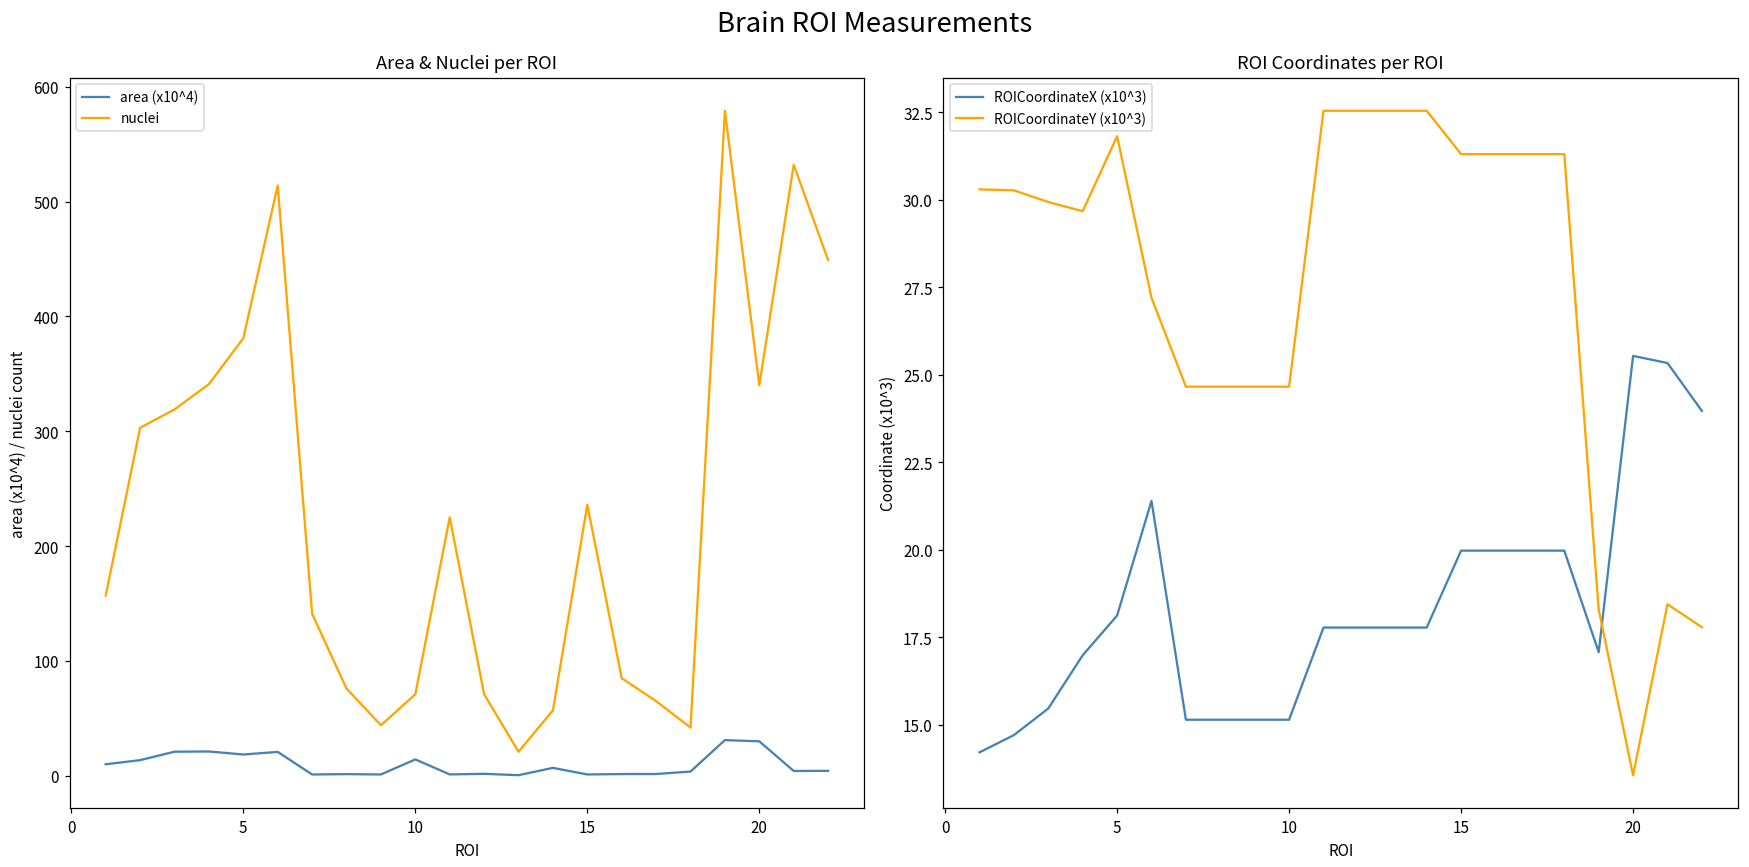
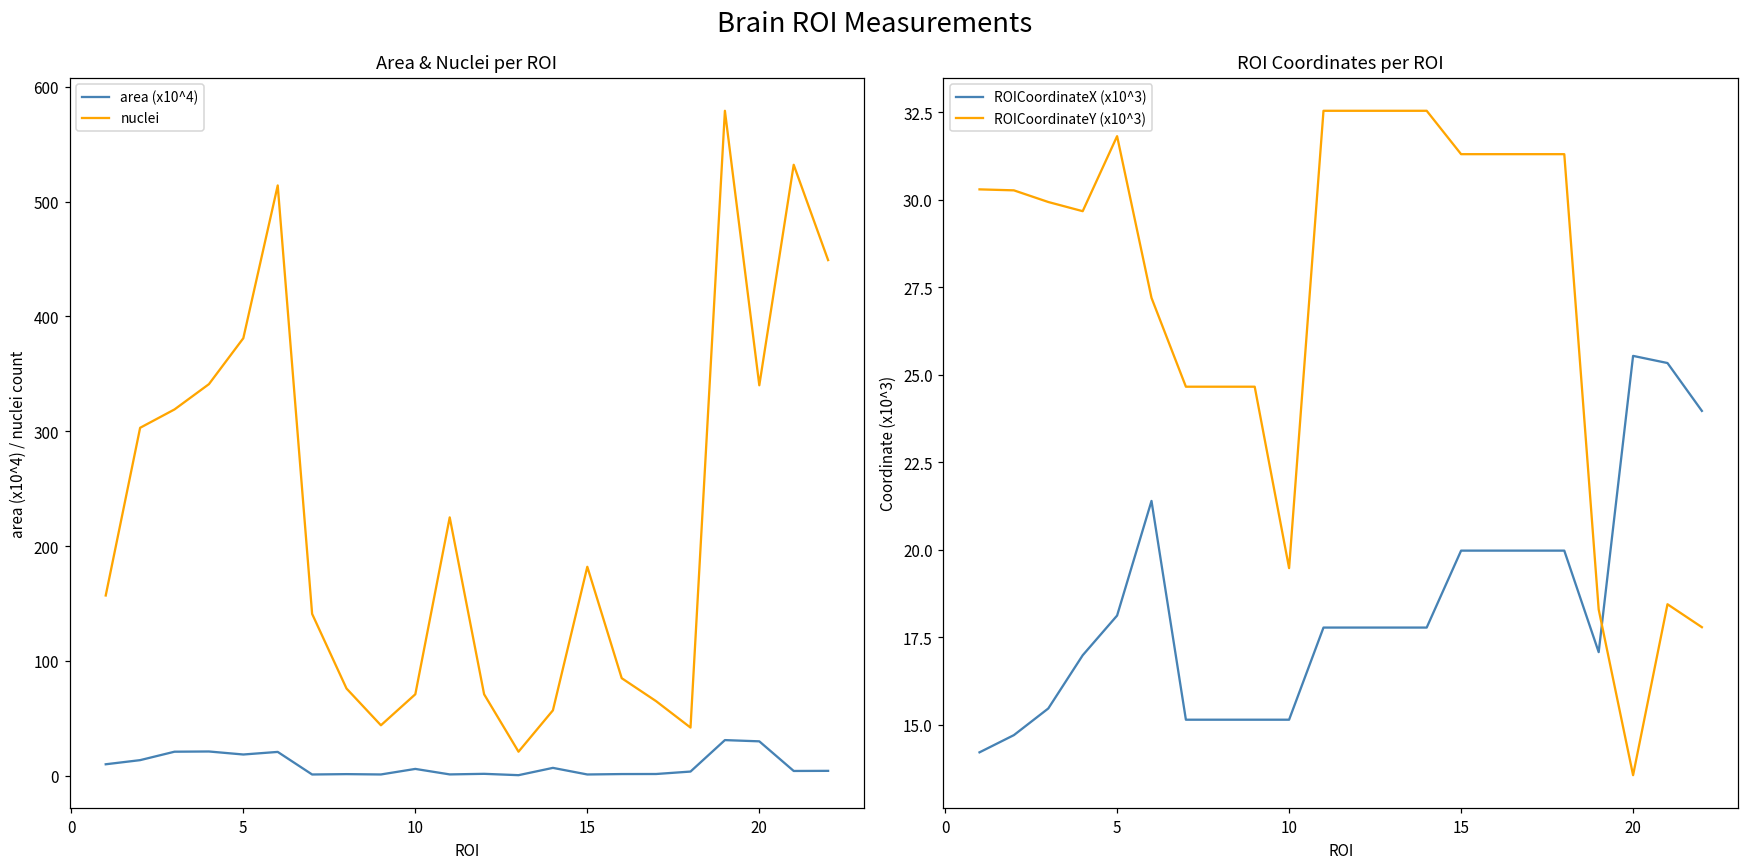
Area & Nuclei per ROI, area (x10^4), 10: 14 -> 6
Area & Nuclei per ROI, nuclei, 15: 236 -> 182
ROI Coordinates per ROI, ROICoordinateY (x10^3), 10: 24.7 -> 19.5
